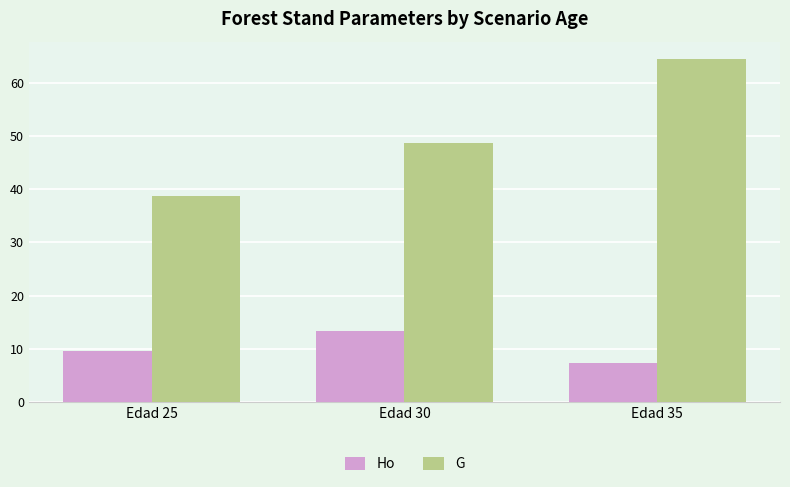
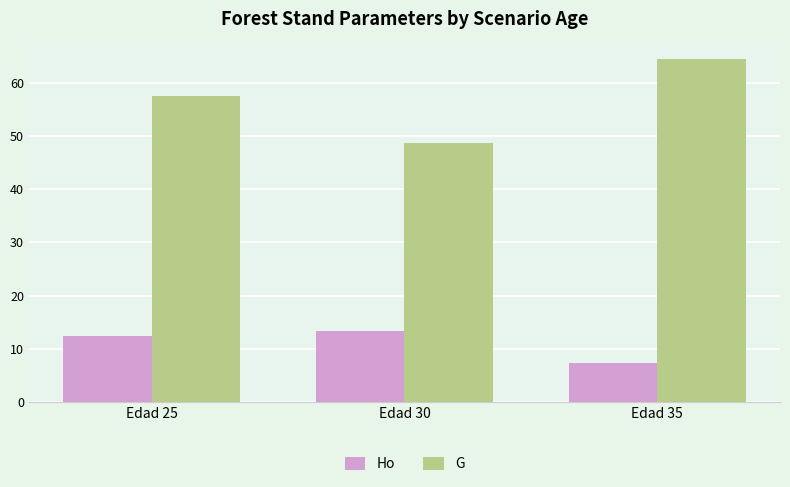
Ho, Edad 25: 9 -> 12
G, Edad 25: 39 -> 58
